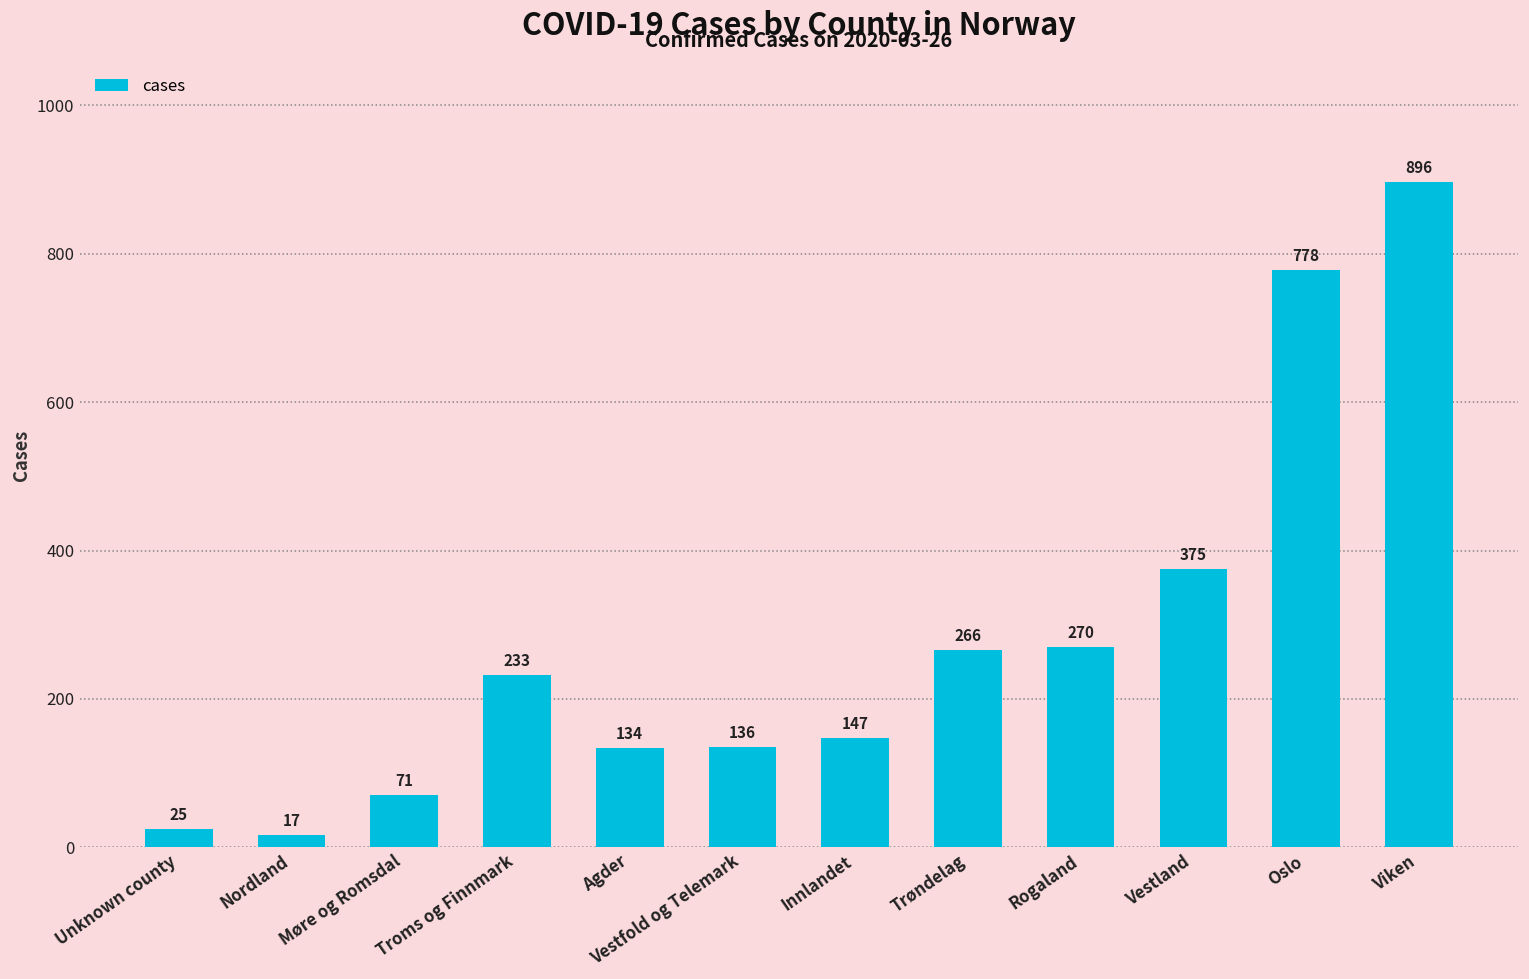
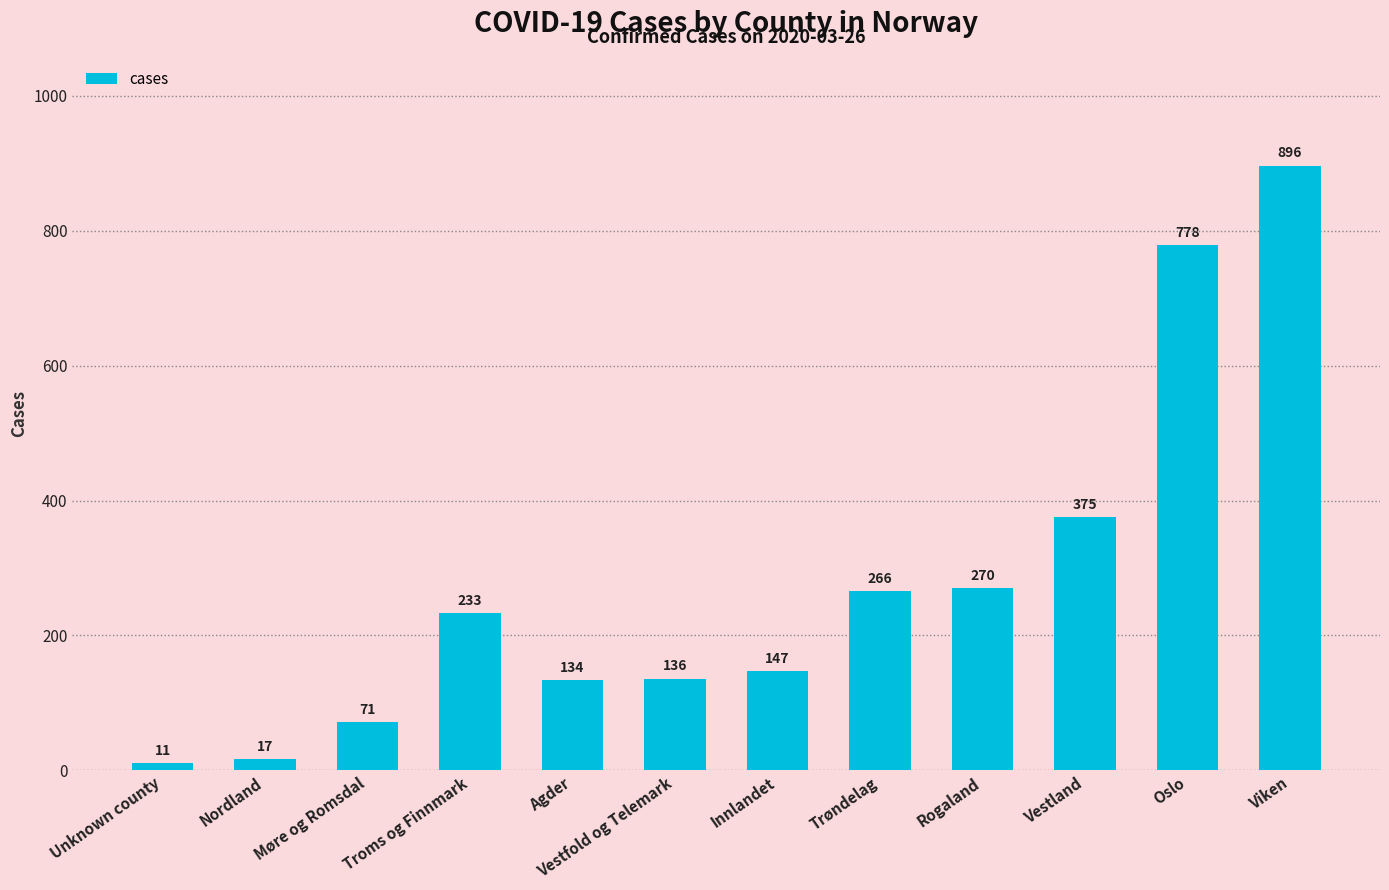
Unknown county: 25 -> 11
